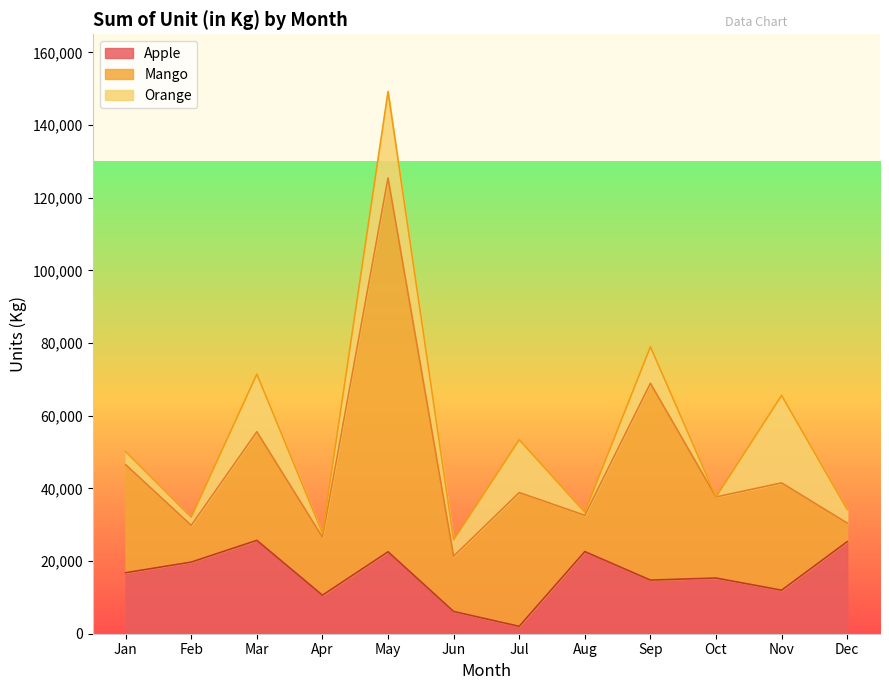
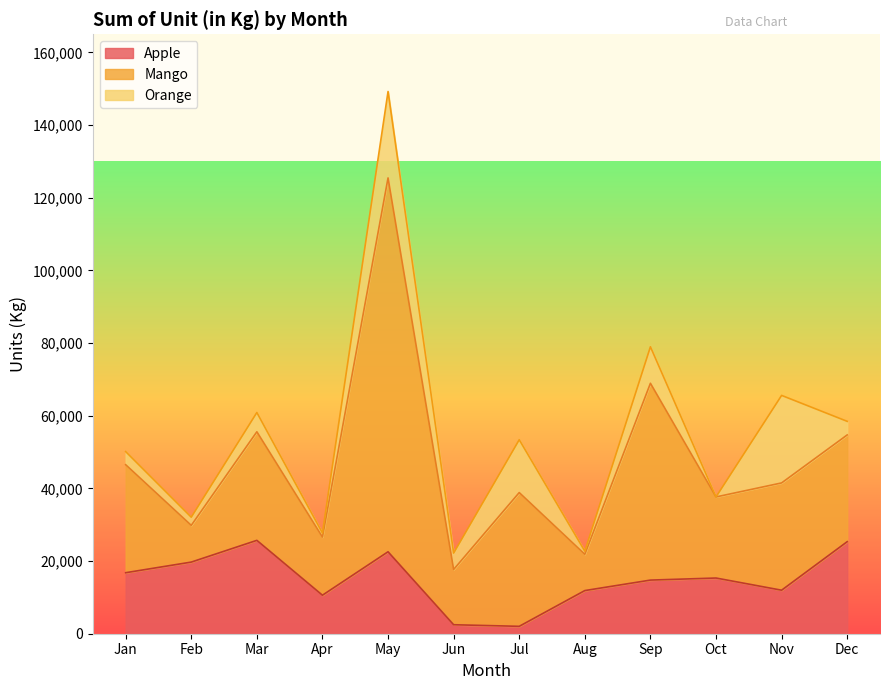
Orange, Mar: 16,000 -> 5,000
Apple, Jun: 6,000 -> 2,000
Apple, Aug: 23,000 -> 12,000
Mango, Dec: 5,000 -> 29,000
